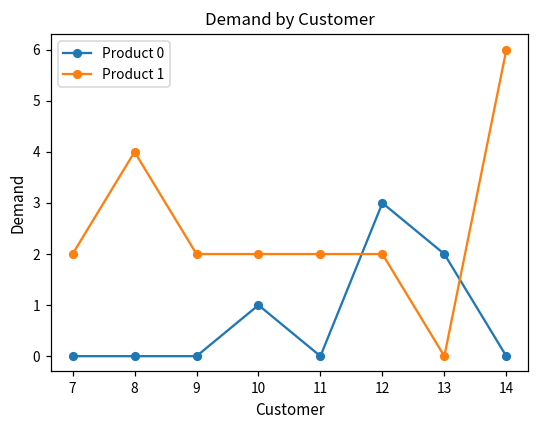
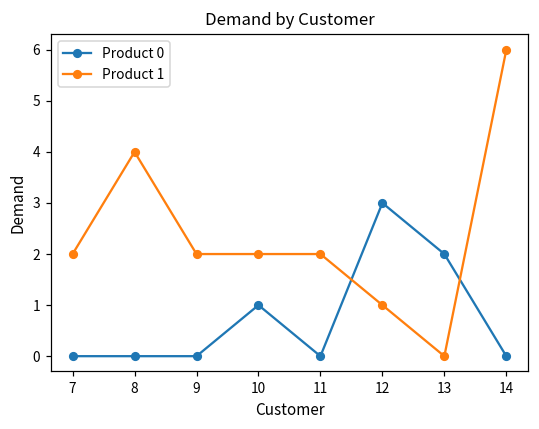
Product 1, 12: 2 -> 1
